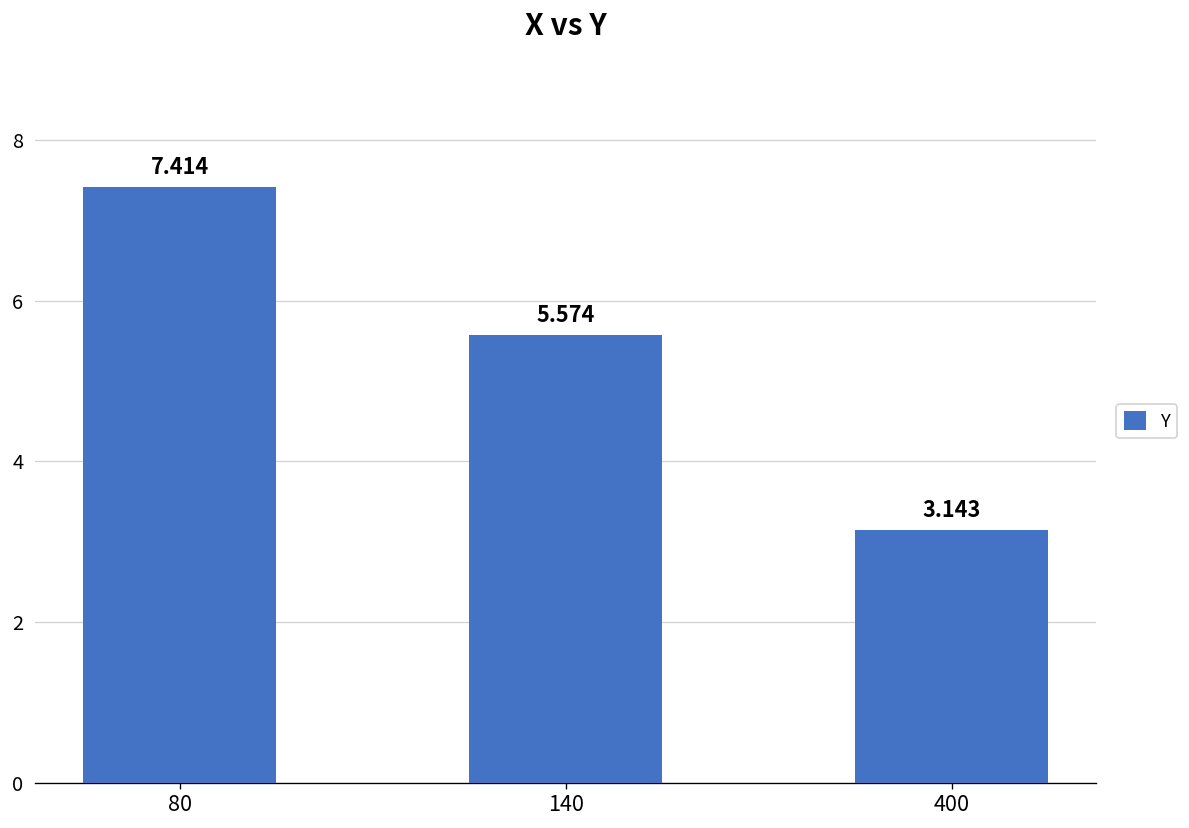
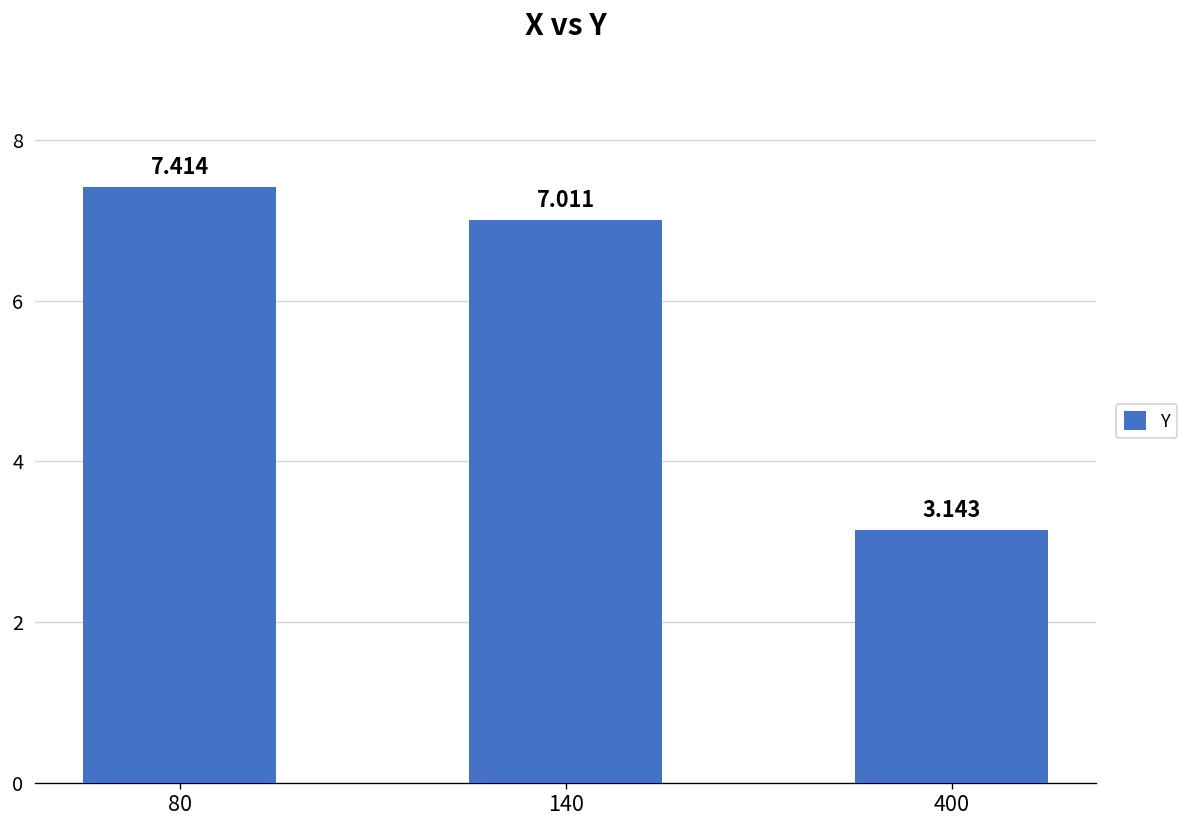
140: 5.574 -> 7.011
